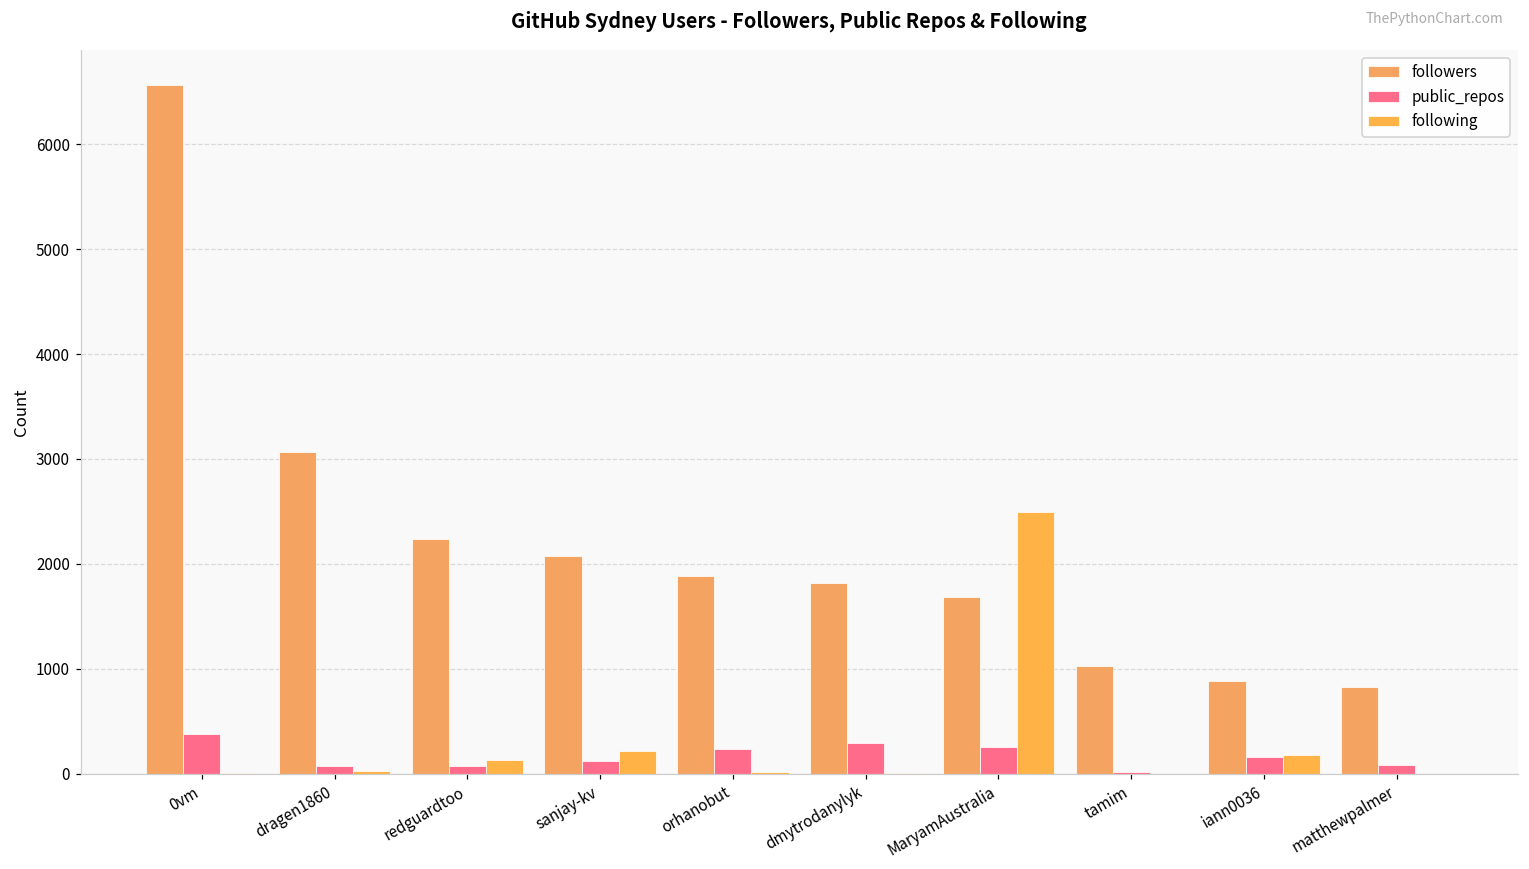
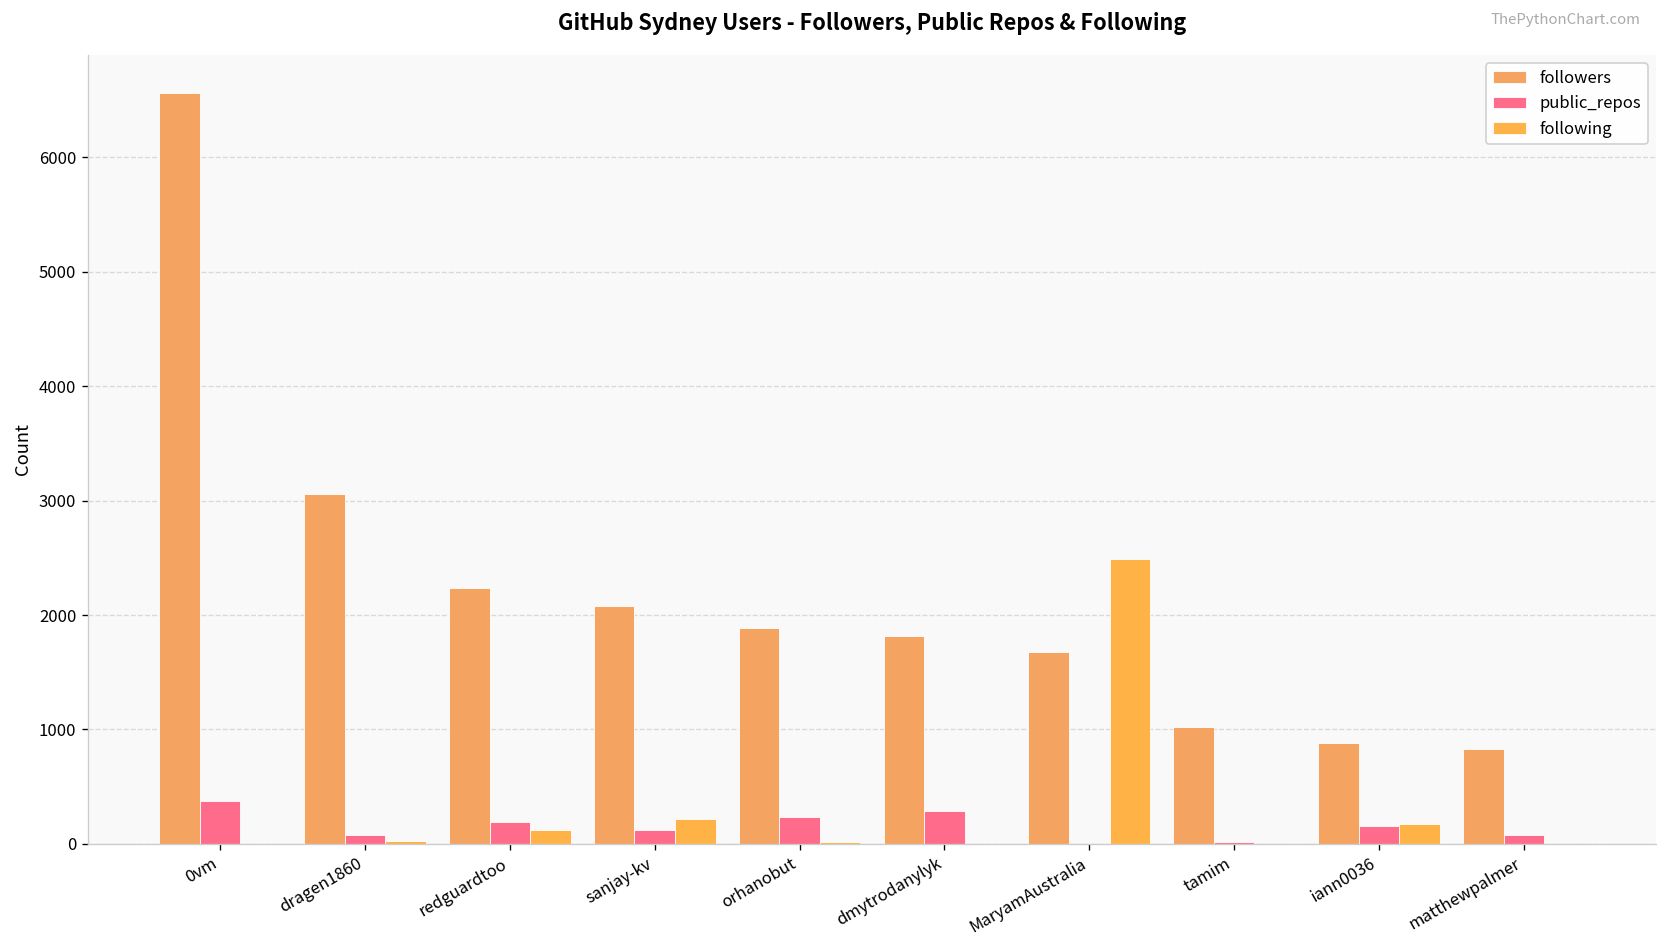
public_repos, redguardtoo: 100 -> 200
public_repos, MaryamAustralia: 200 -> 0
